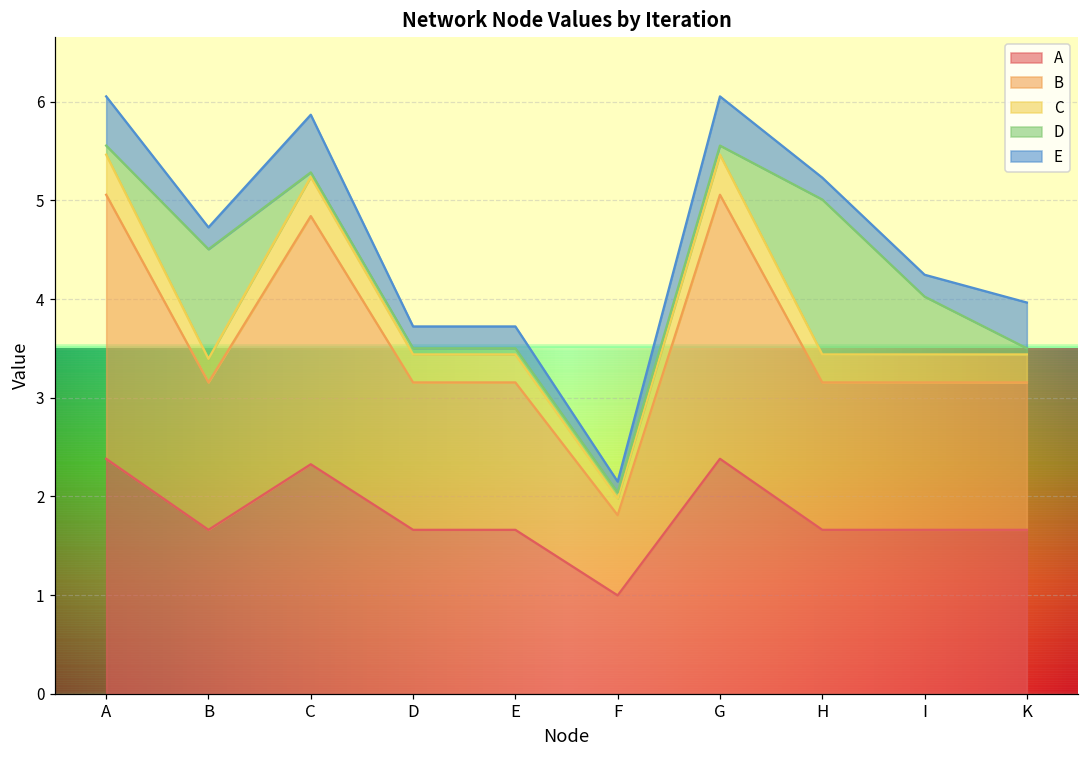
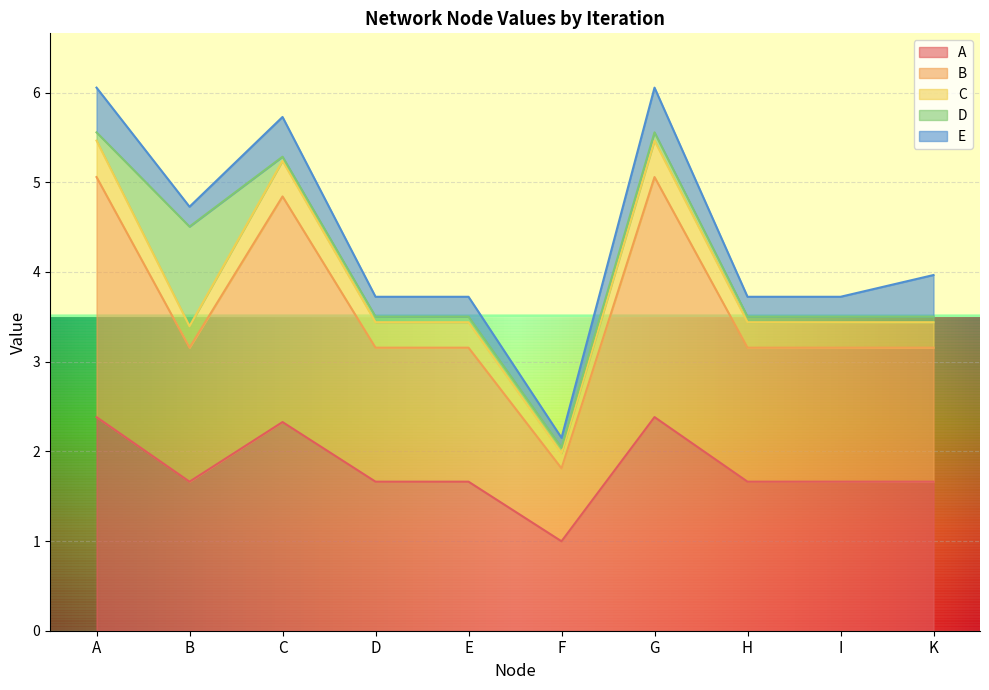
E, C: 0.6 -> 0.4
D, H: 1.6 -> 0.1
D, I: 0.6 -> 0.1
